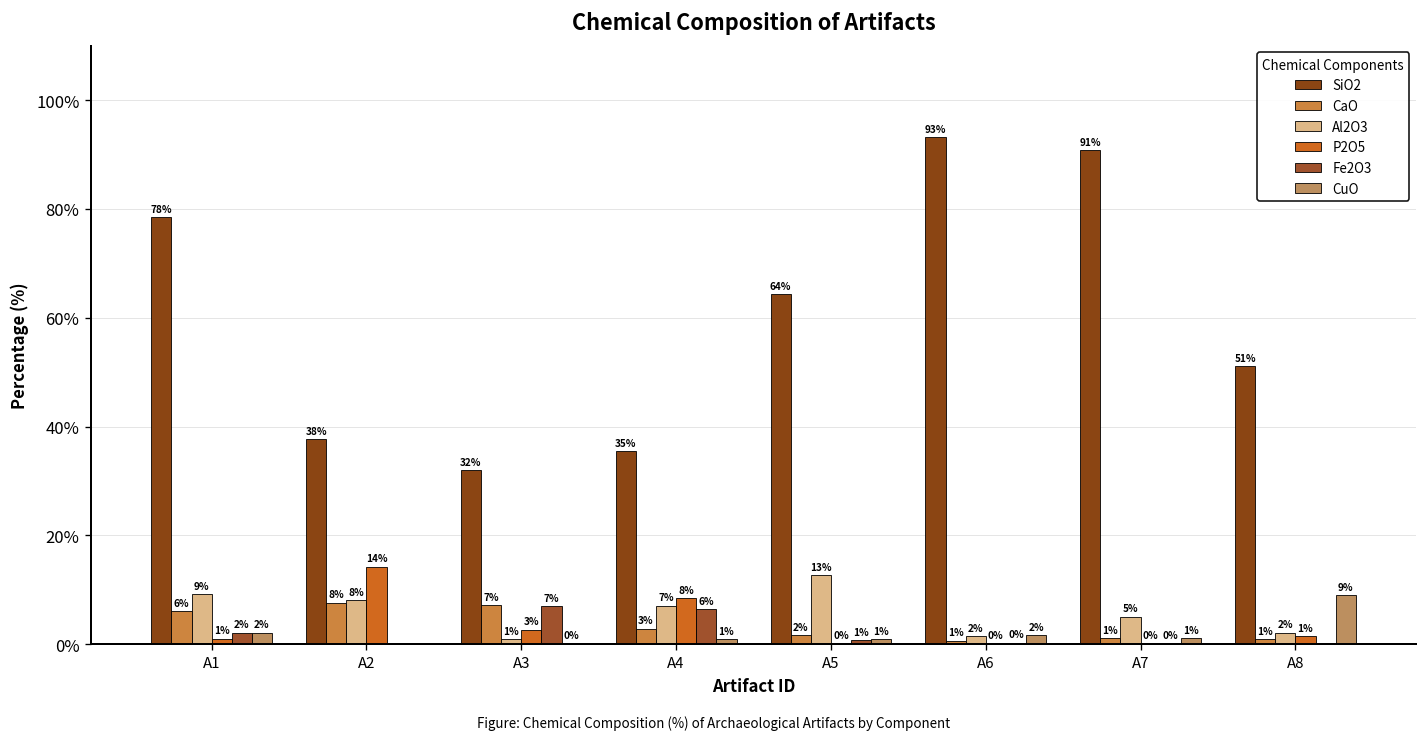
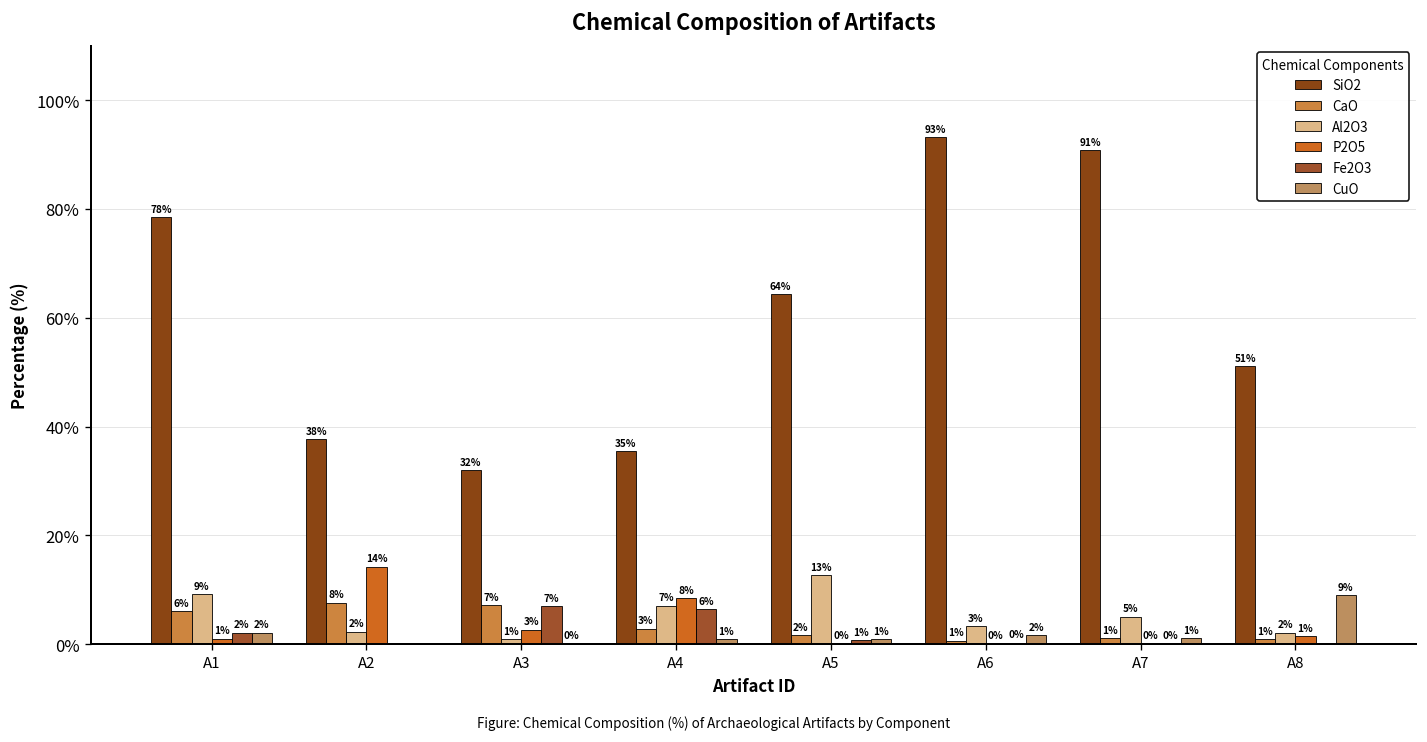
Al2O3, A2: 8% -> 2%
Al2O3, A6: 2% -> 3%
